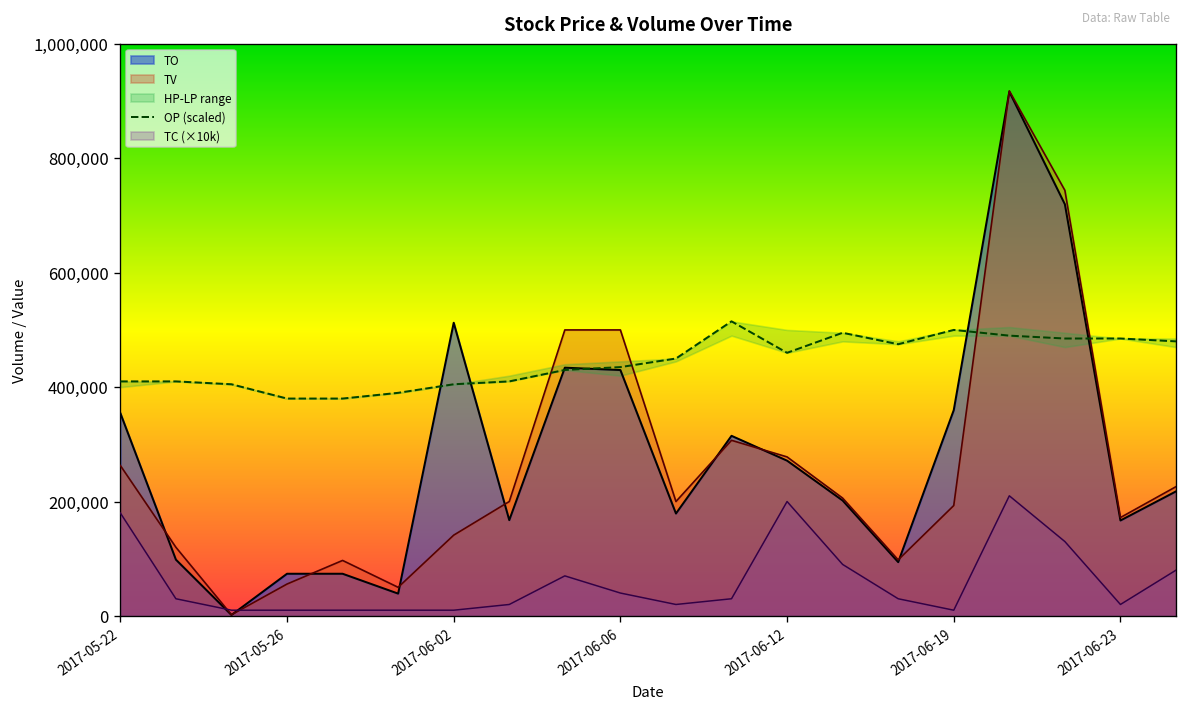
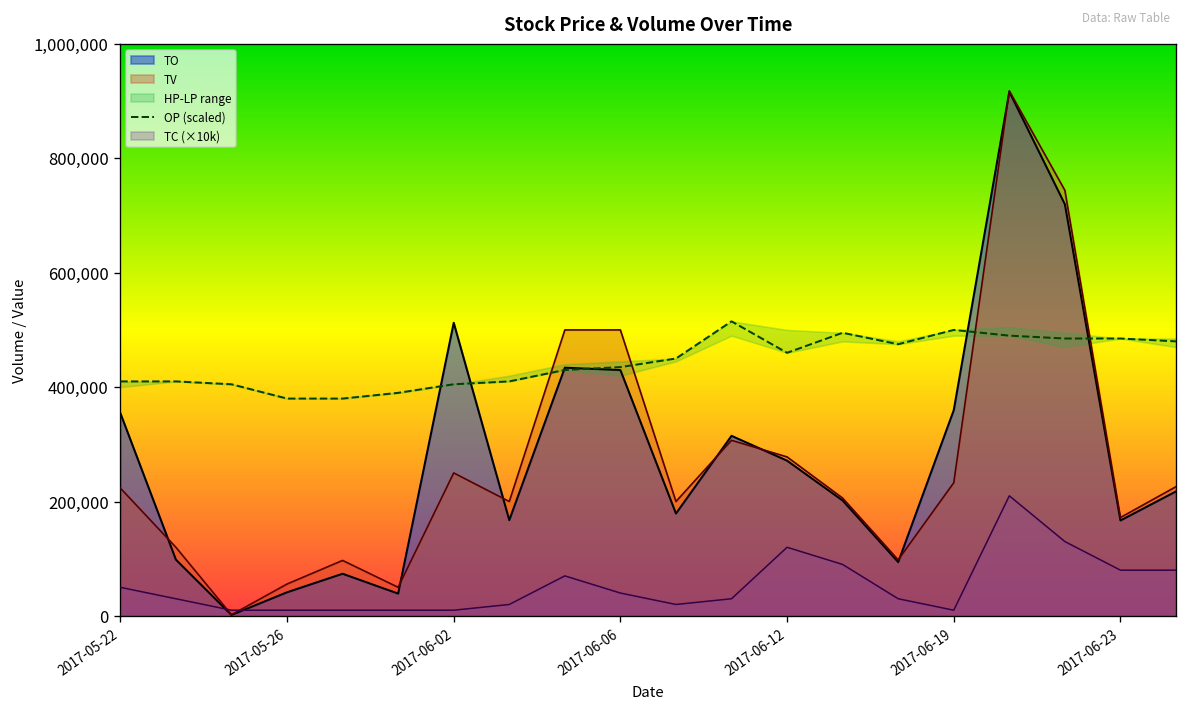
TV, 2017-05-22: 260,000 -> 220,000
TC (×10k), 2017-05-22: 180,000 -> 50,000
TO, 2017-05-26: 70,000 -> 40,000
TV, 2017-06-02: 140,000 -> 250,000
TC (×10k), 2017-06-12: 200,000 -> 120,000
TV, 2017-06-19: 190,000 -> 230,000
TC (×10k), 2017-06-23: 20,000 -> 80,000
